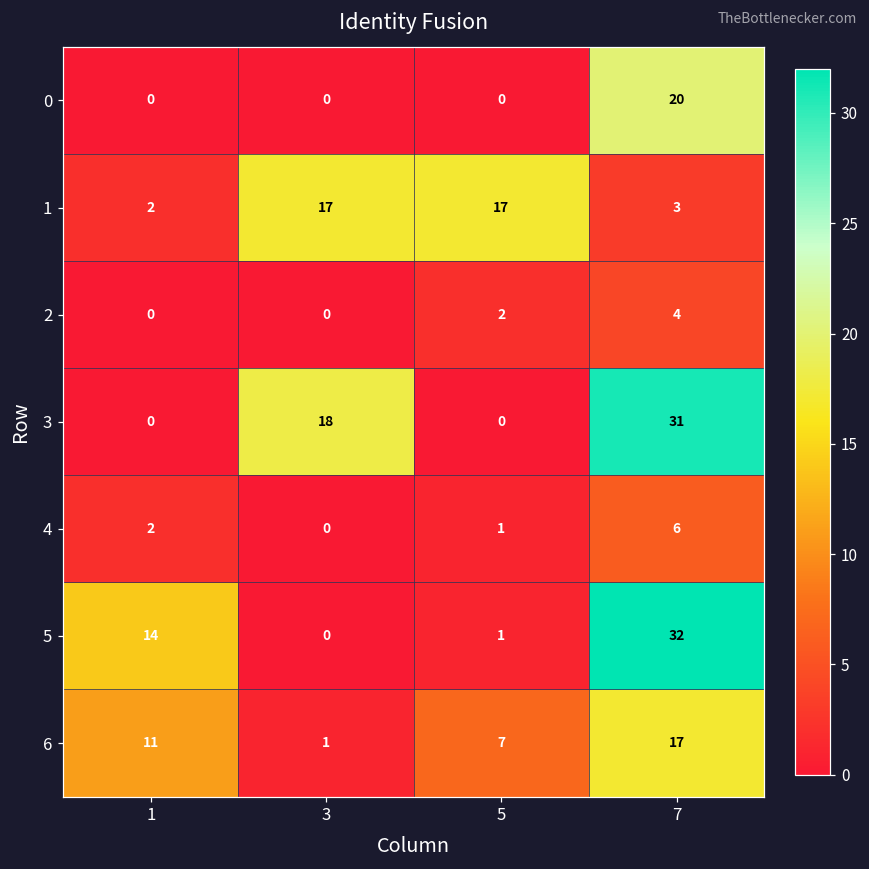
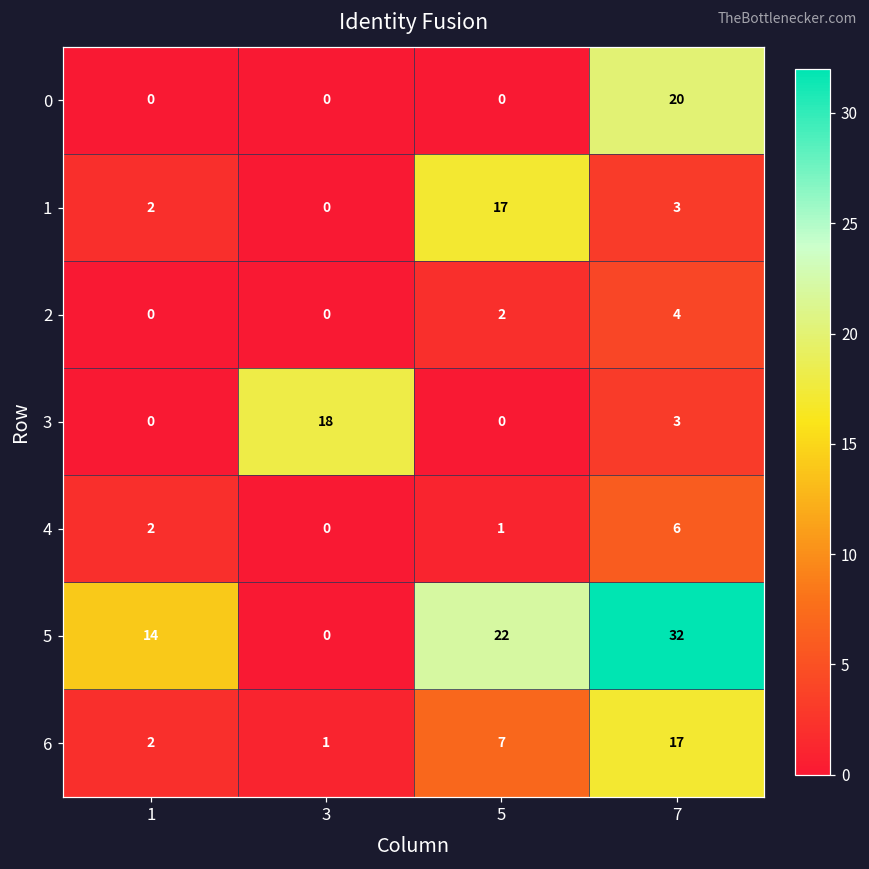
1, 3: 17 -> 0
3, 7: 31 -> 3
5, 5: 1 -> 22
6, 1: 11 -> 2
